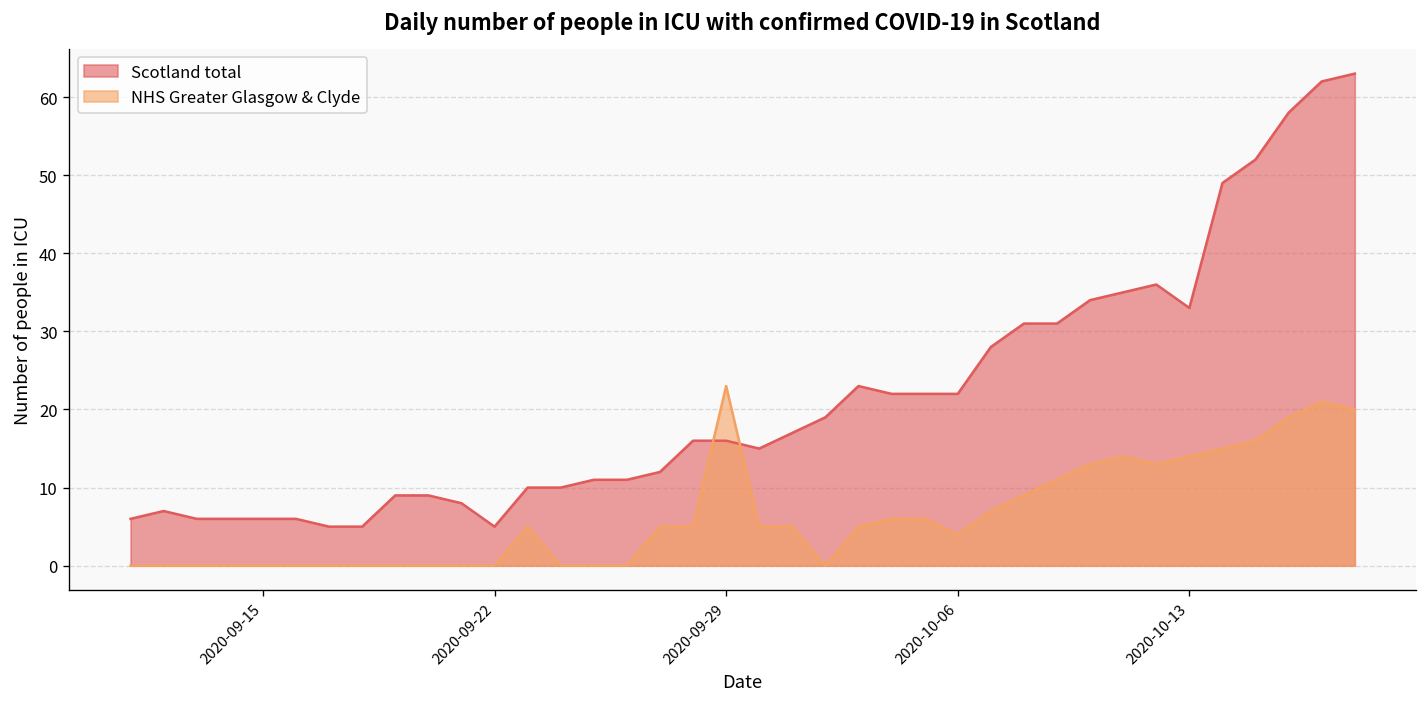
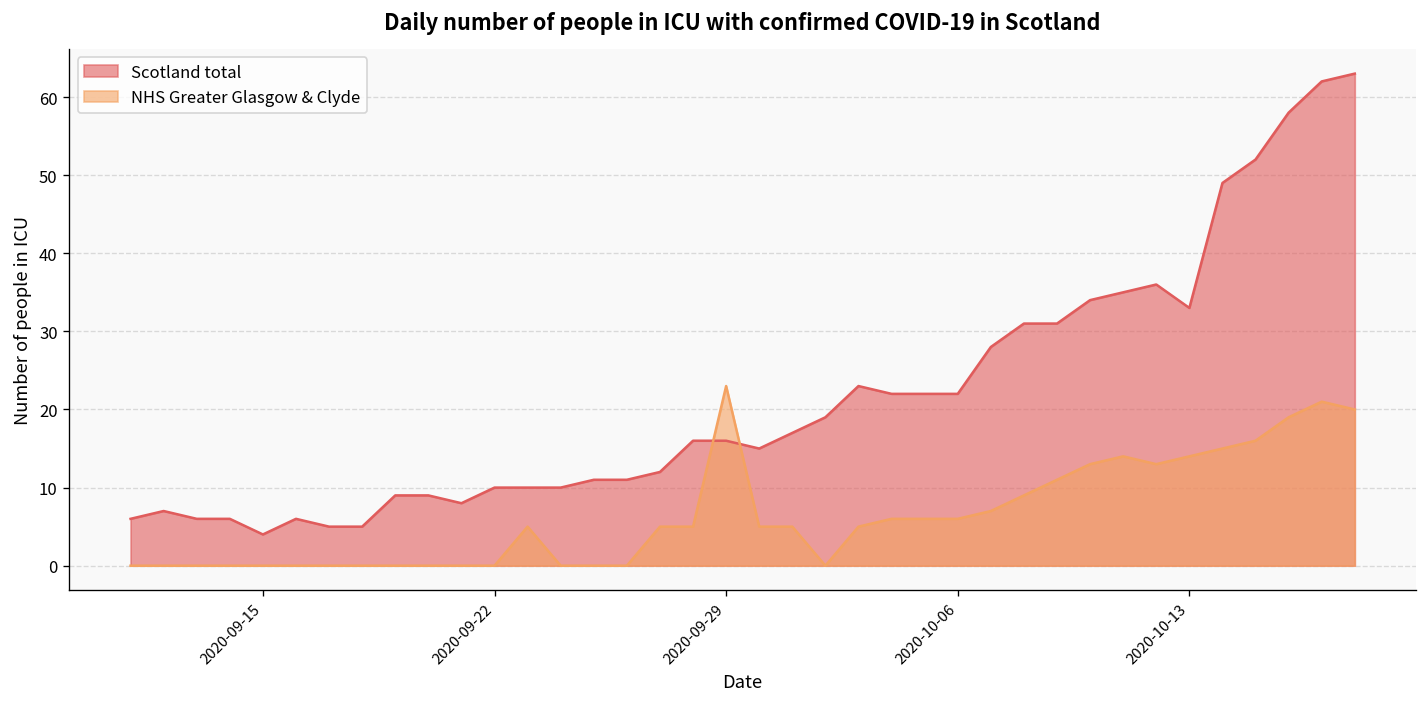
Scotland total, 2020-09-15: 6 -> 4
Scotland total, 2020-09-22: 5 -> 10
NHS Greater Glasgow & Clyde, 2020-10-06: 4 -> 6
